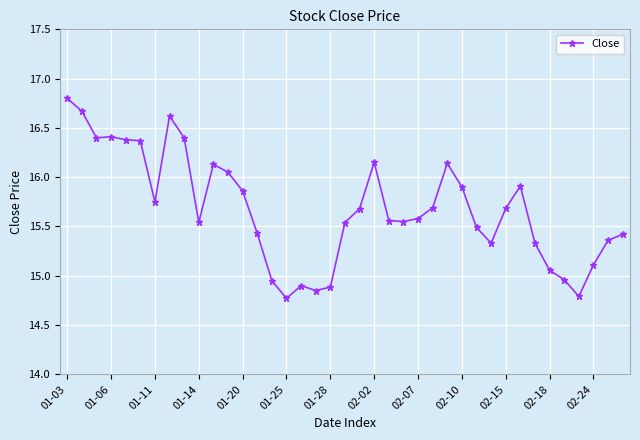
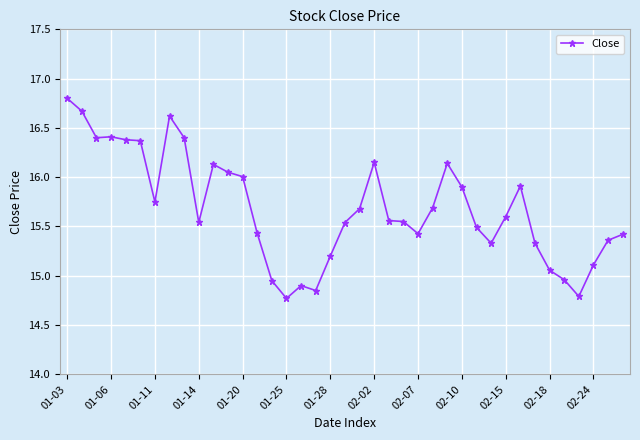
01-20: 15.9 -> 16.0
01-28: 14.9 -> 15.2
02-07: 15.6 -> 15.4
02-15: 15.7 -> 15.6
